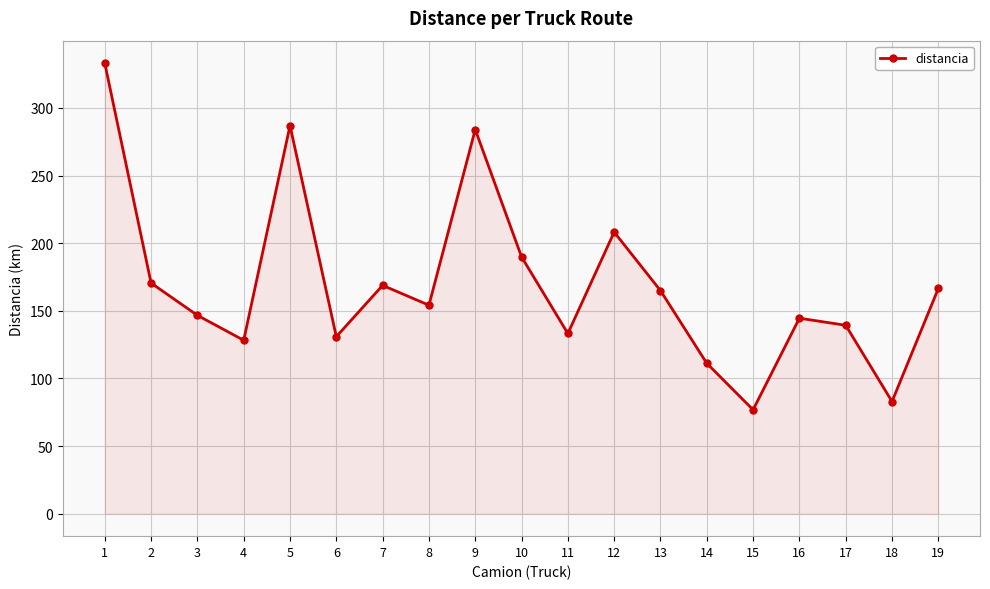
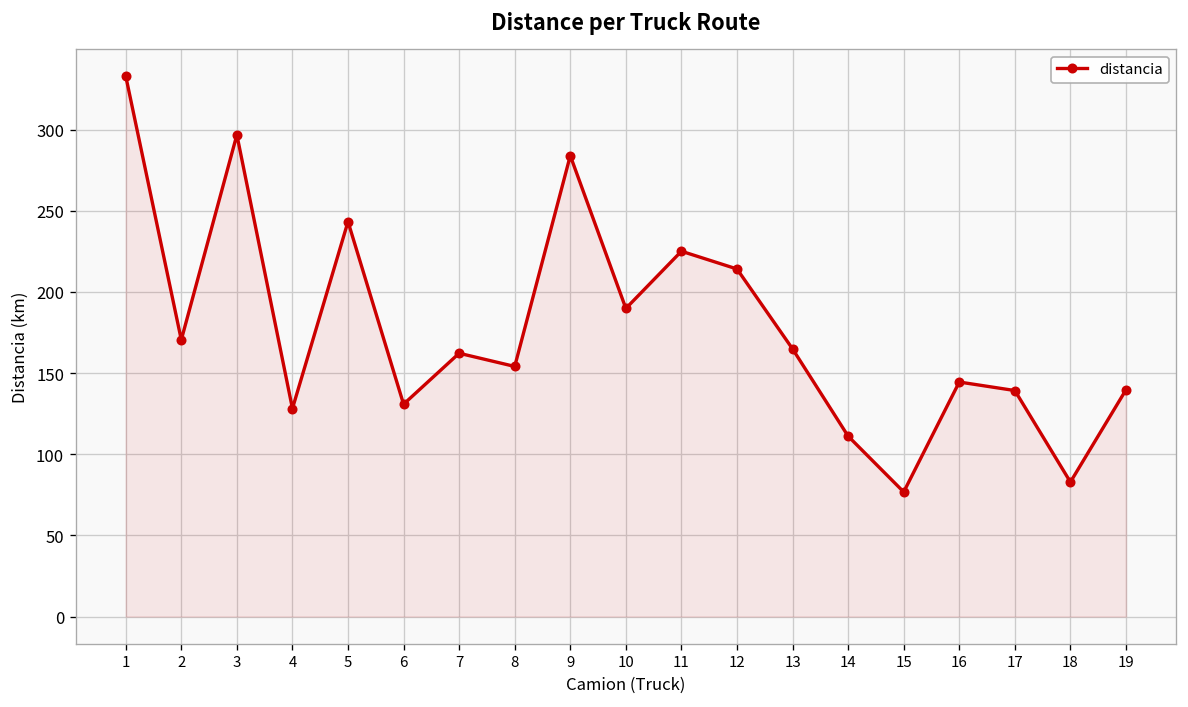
3: 147 -> 297
5: 287 -> 243
7: 169 -> 162
11: 133 -> 225
12: 208 -> 214
19: 166 -> 140
